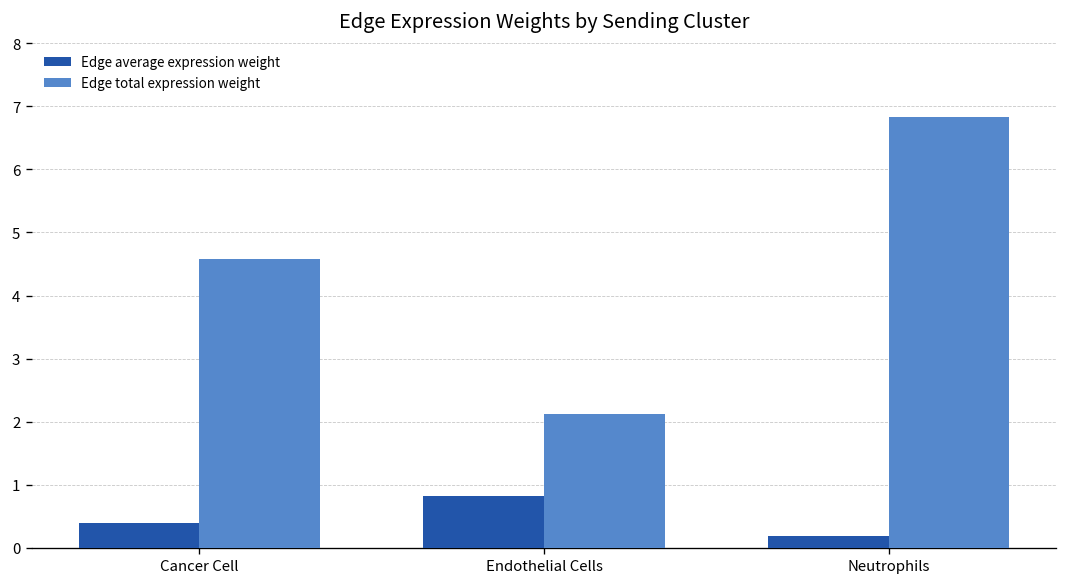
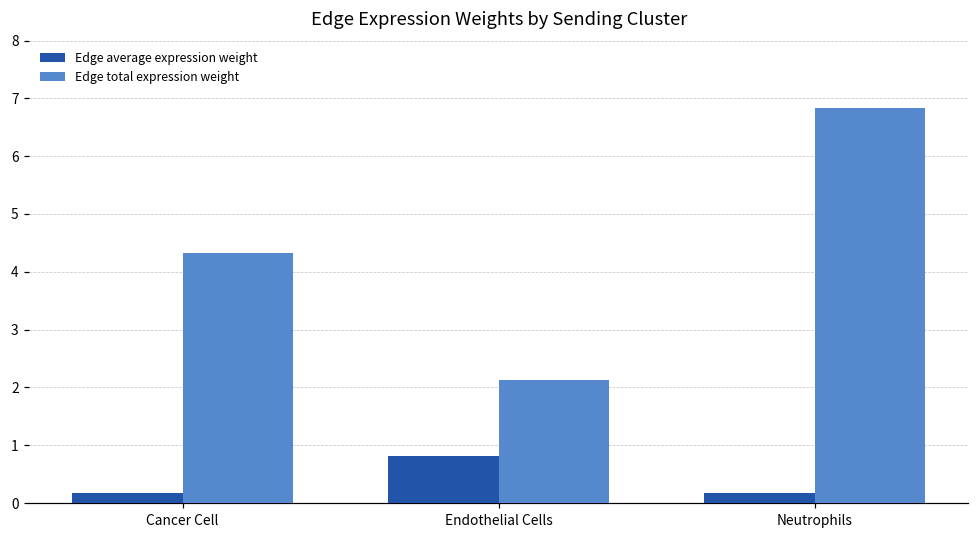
Edge average expression weight, Cancer Cell: 0.4 -> 0.2
Edge total expression weight, Cancer Cell: 4.6 -> 4.3
